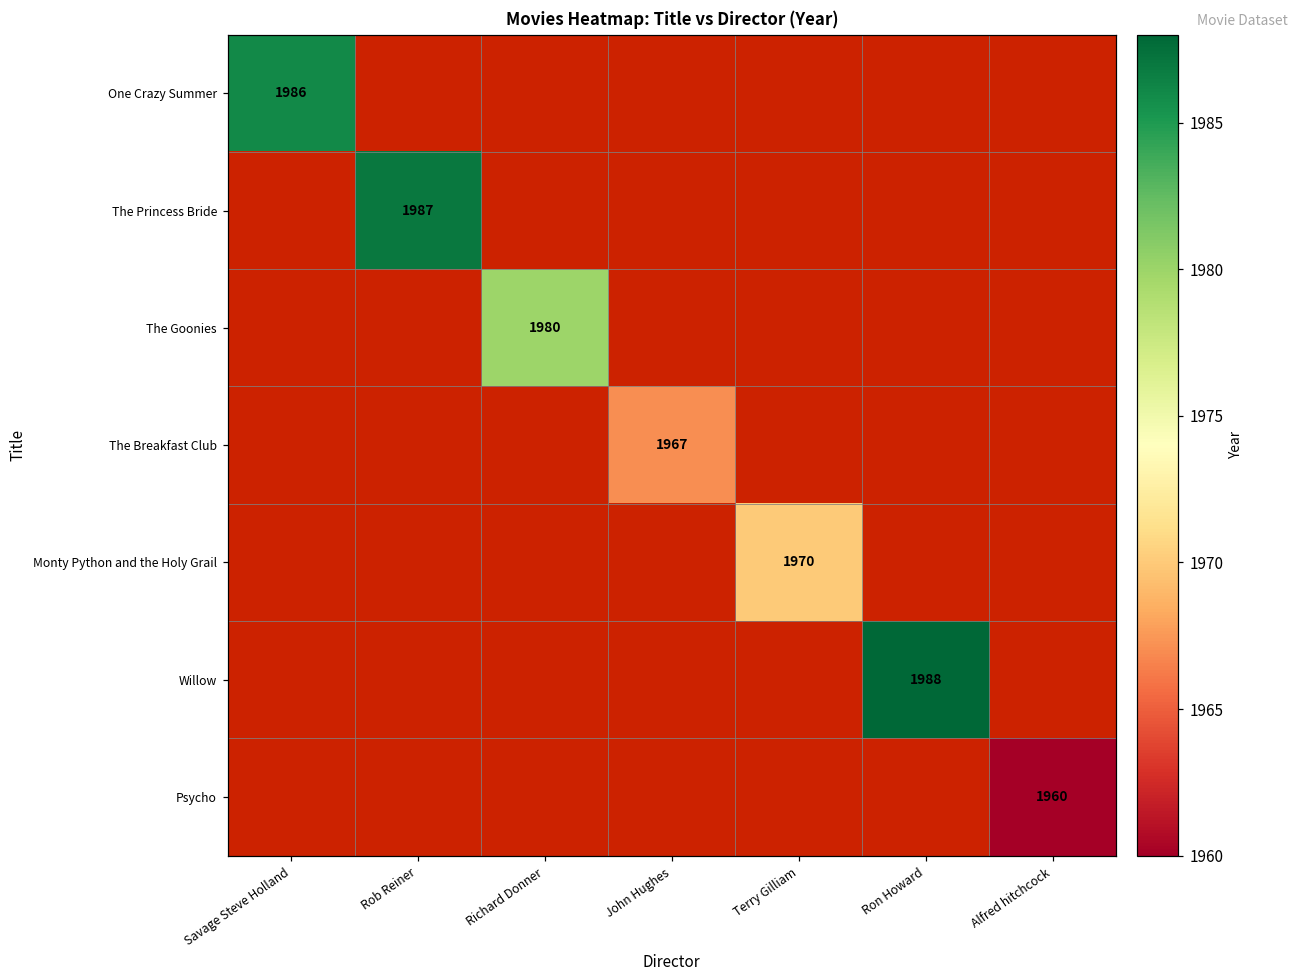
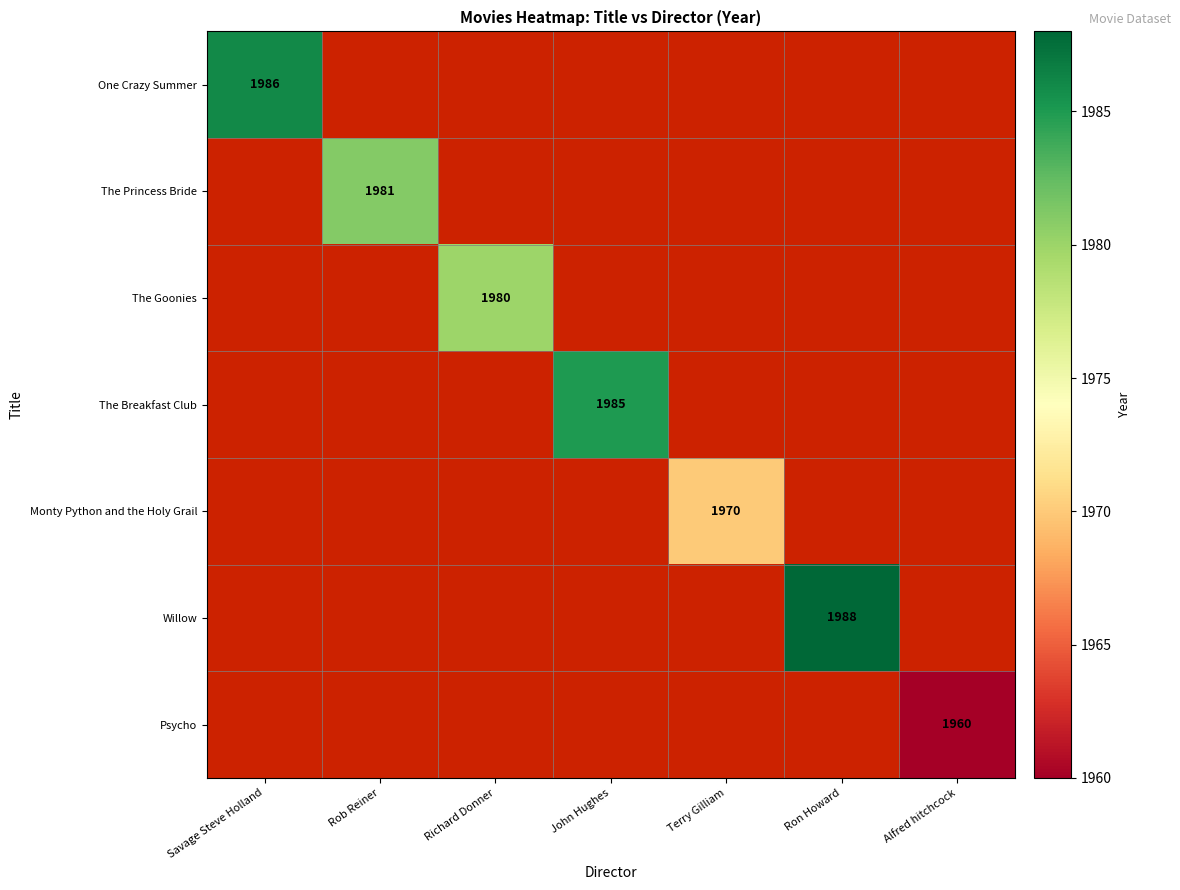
The Princess Bride, Rob Reiner: 1987 -> 1981
The Breakfast Club, John Hughes: 1967 -> 1985
